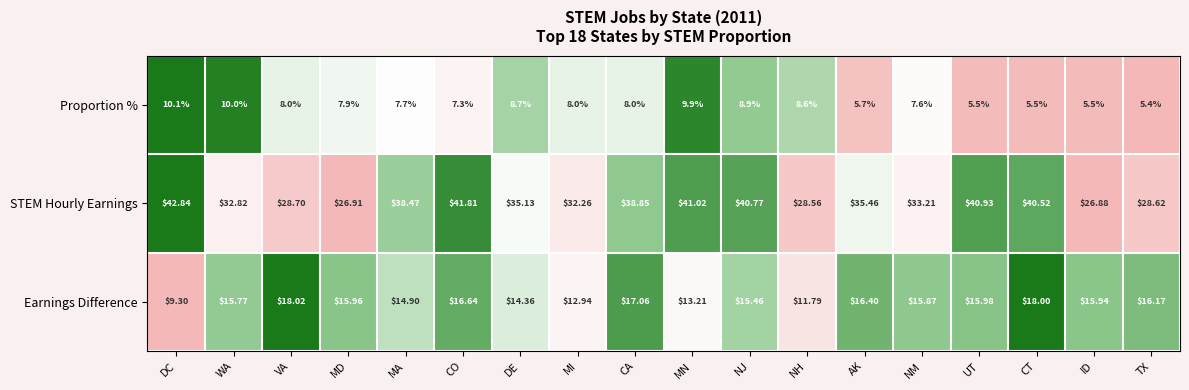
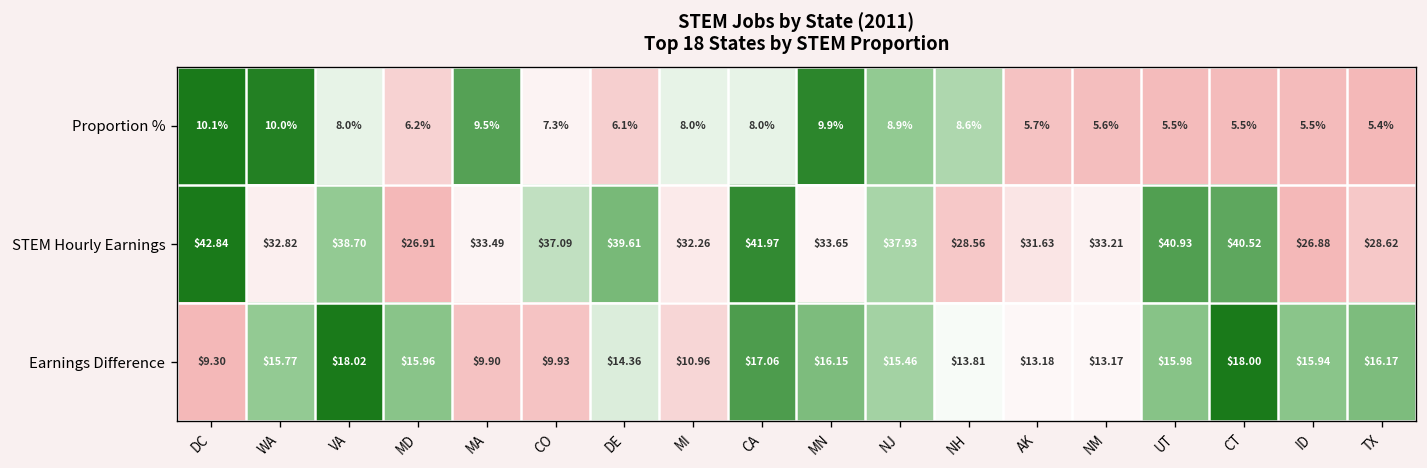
Proportion %, MD: 7.9% -> 6.2%
Proportion %, MA: 7.7% -> 9.5%
Proportion %, DE: 8.7% -> 6.1%
Proportion %, NM: 7.6% -> 5.6%
STEM Hourly Earnings, VA: $28.70 -> $38.70
STEM Hourly Earnings, MA: $38.47 -> $33.49
STEM Hourly Earnings, CO: $41.81 -> $37.09
STEM Hourly Earnings, DE: $35.13 -> $39.61
STEM Hourly Earnings, CA: $38.85 -> $41.97
STEM Hourly Earnings, MN: $41.02 -> $33.65
STEM Hourly Earnings, NJ: $40.77 -> $37.93
STEM Hourly Earnings, AK: $35.46 -> $31.63
Earnings Difference, MA: $14.90 -> $9.90
Earnings Difference, CO: $16.64 -> $9.93
Earnings Difference, MI: $12.94 -> $10.96
Earnings Difference, MN: $13.21 -> $16.15
Earnings Difference, NH: $11.79 -> $13.81
Earnings Difference, AK: $16.40 -> $13.18
Earnings Difference, NM: $15.87 -> $13.17
